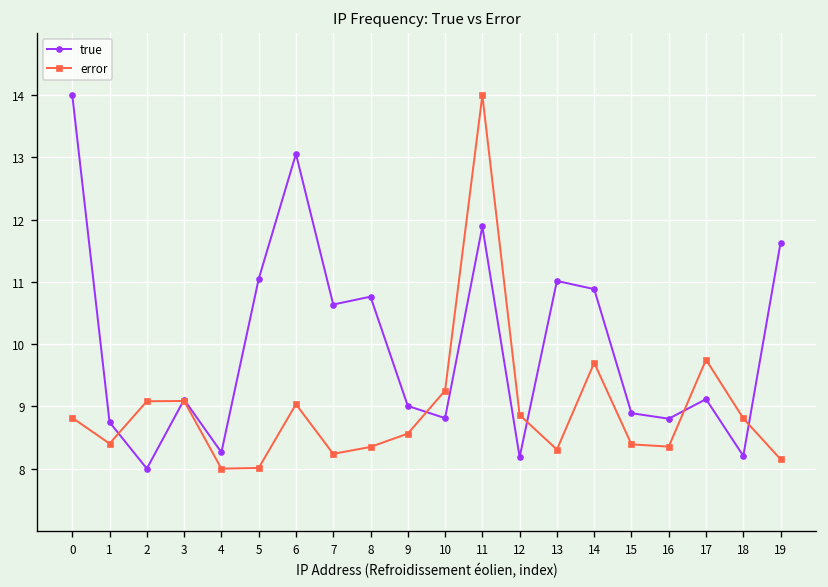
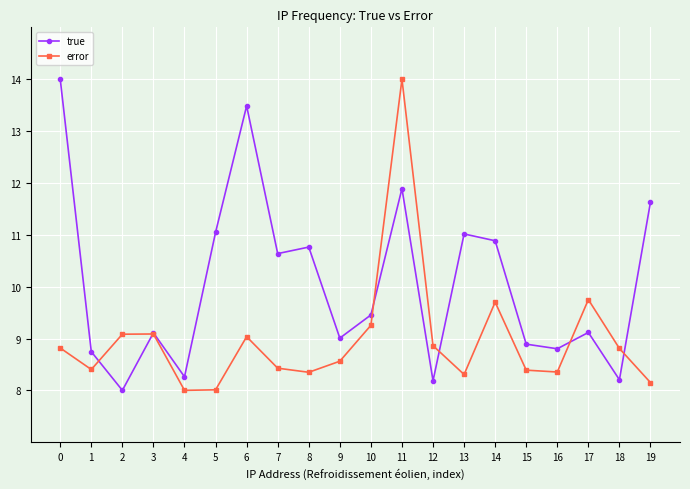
true, 6: 13.1 -> 13.5
error, 7: 8.2 -> 8.4
true, 10: 8.8 -> 9.5
